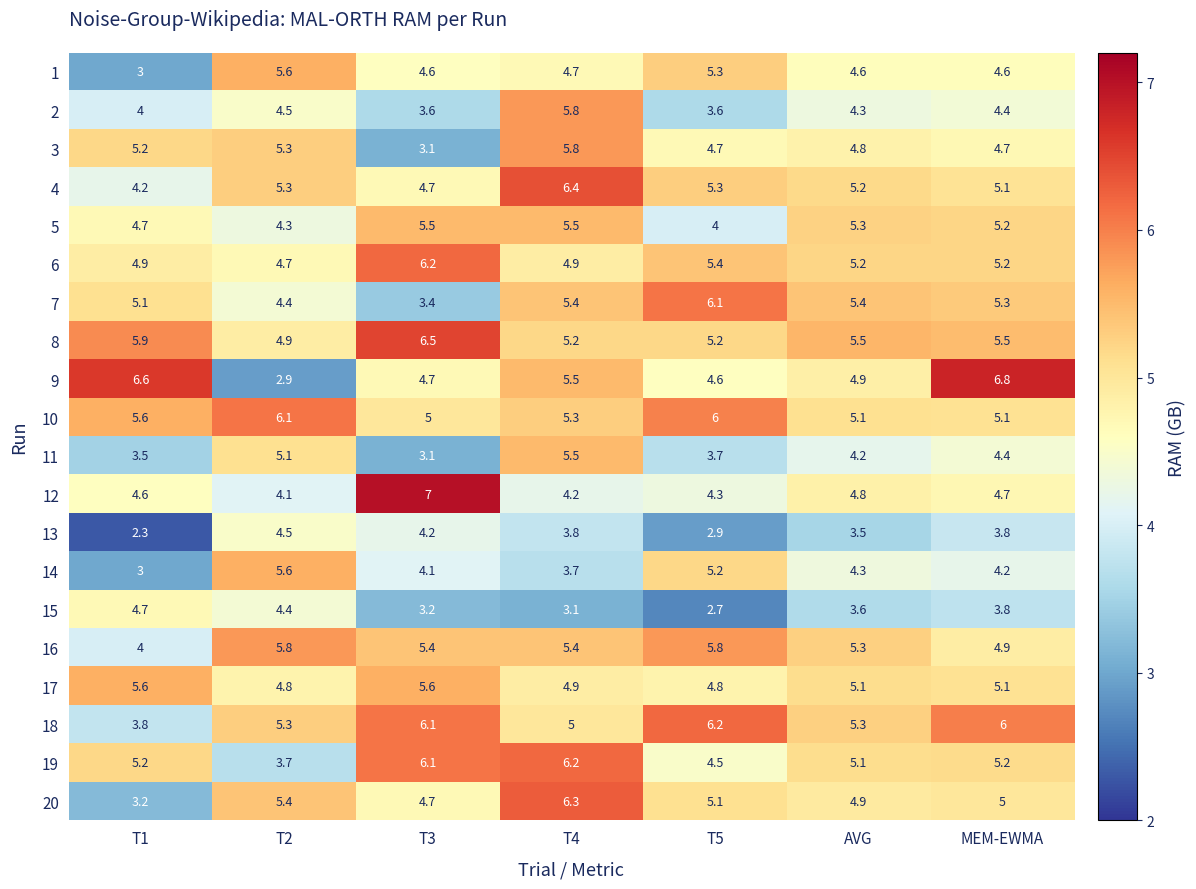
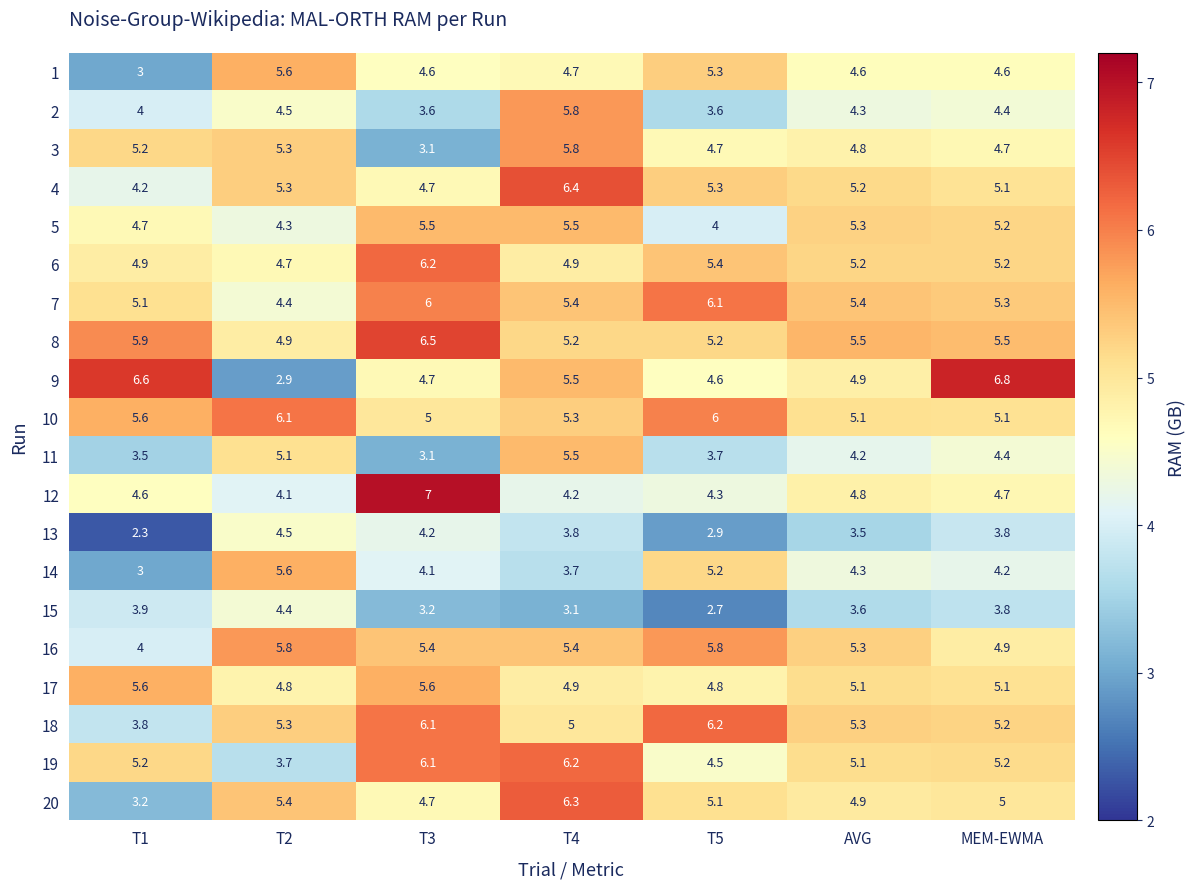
7, T3: 3.4 -> 6
15, T1: 4.7 -> 3.9
18, MEM-EWMA: 6 -> 5.2
